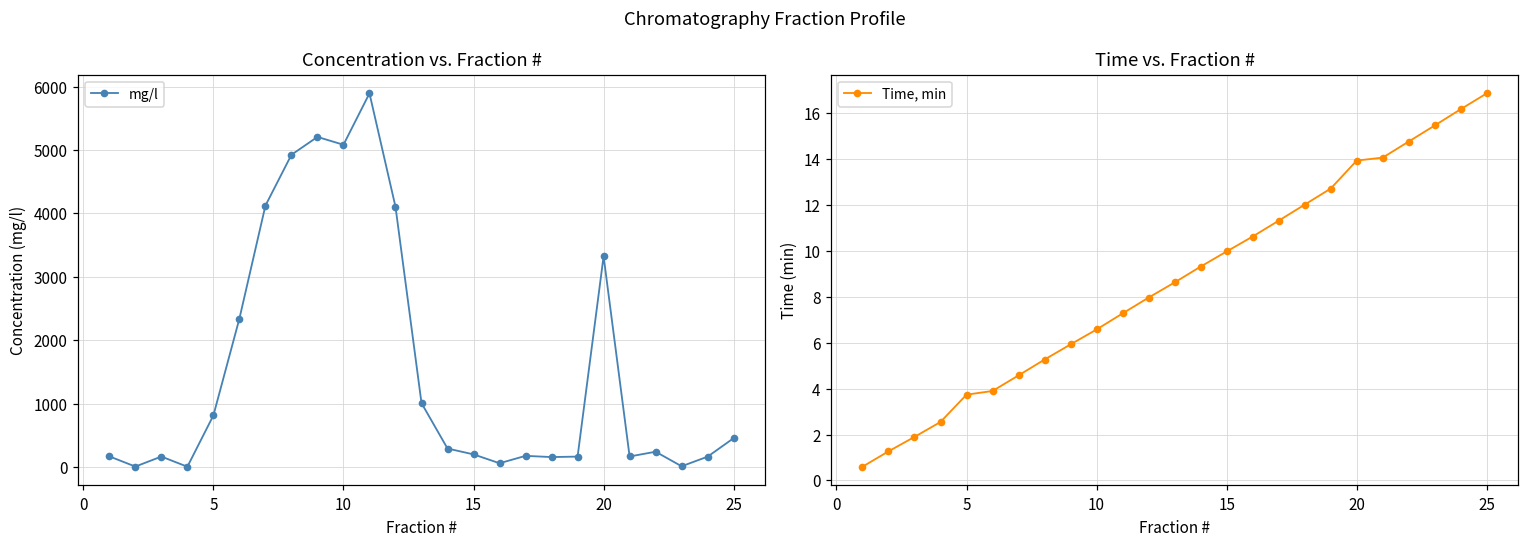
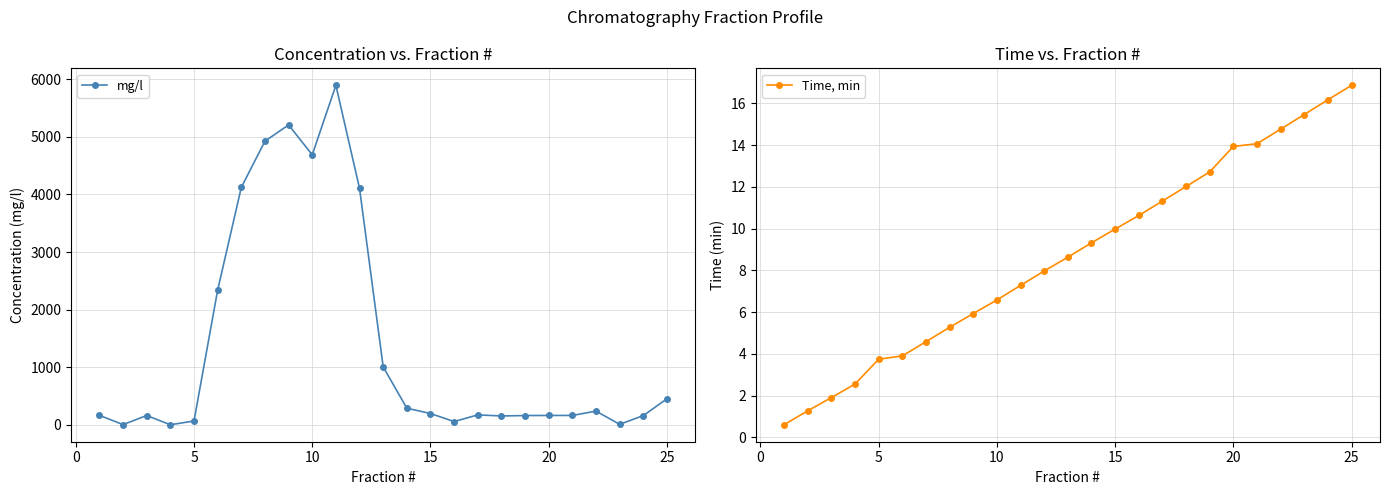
Concentration vs. Fraction #, 5: 800 -> 100
Concentration vs. Fraction #, 10: 5100 -> 4700
Concentration vs. Fraction #, 20: 3300 -> 200
